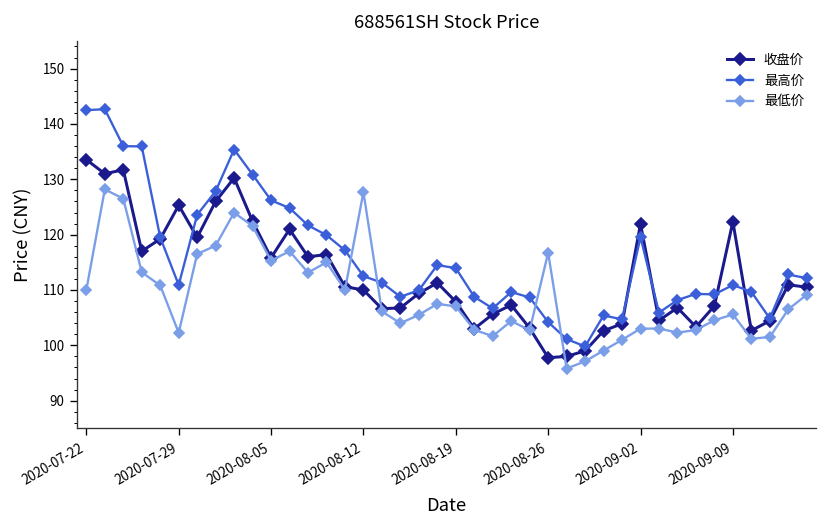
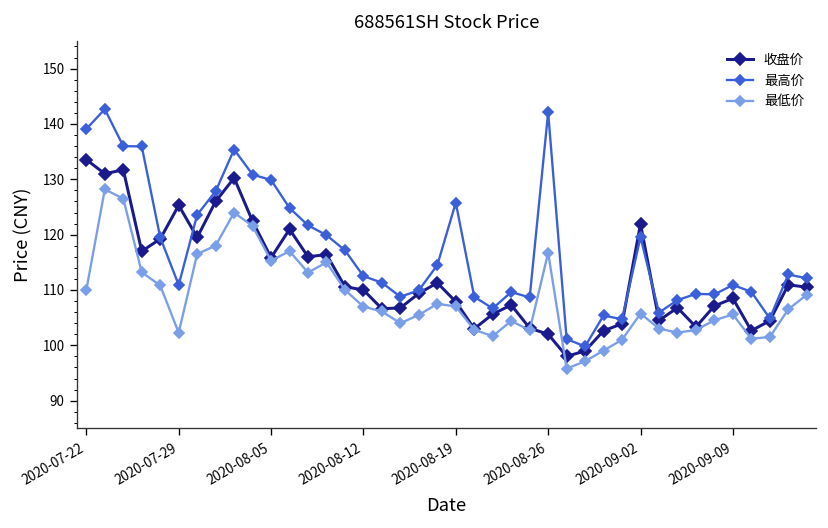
最高价, 2020-07-22: 143 -> 139
最高价, 2020-08-05: 126 -> 130
最低价, 2020-08-12: 128 -> 107
最高价, 2020-08-19: 114 -> 126
收盘价, 2020-08-26: 98 -> 102
最高价, 2020-08-26: 104 -> 142
最低价, 2020-09-02: 103 -> 106
收盘价, 2020-09-09: 122 -> 108
